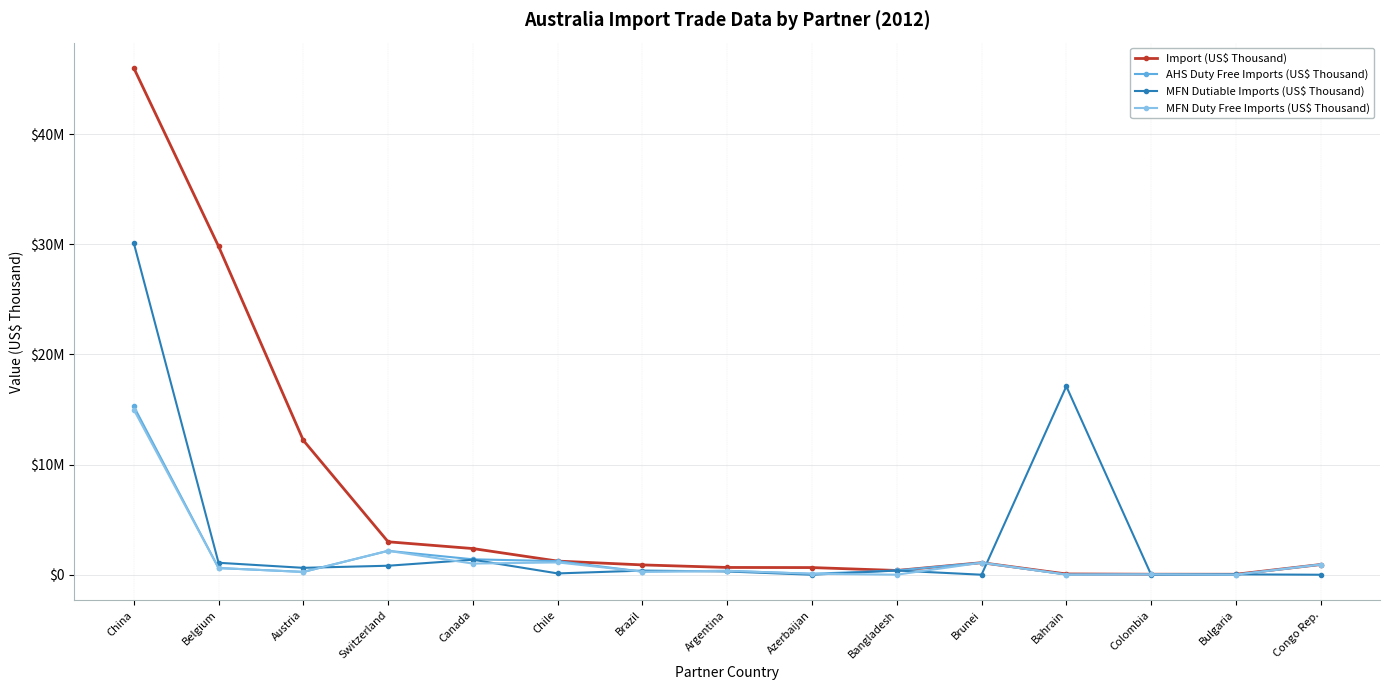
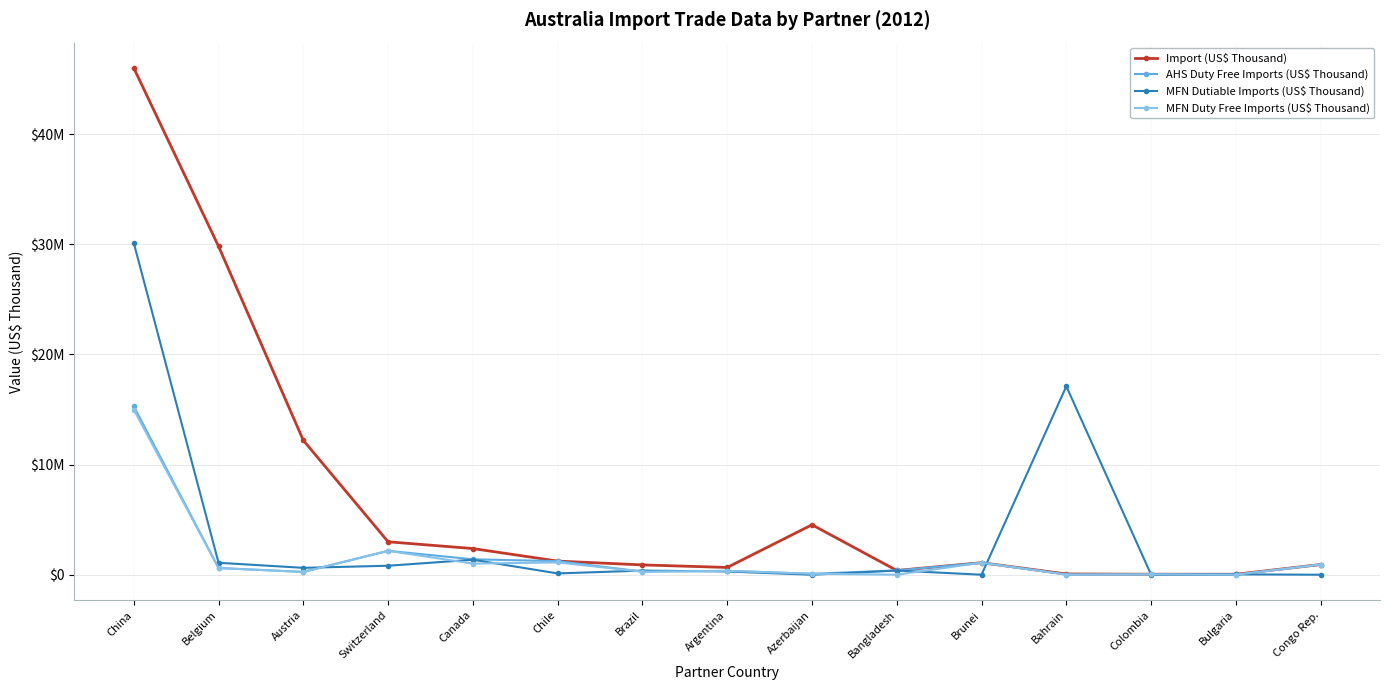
Import (US$ Thousand), Azerbaijan: $700000 -> $4500000
